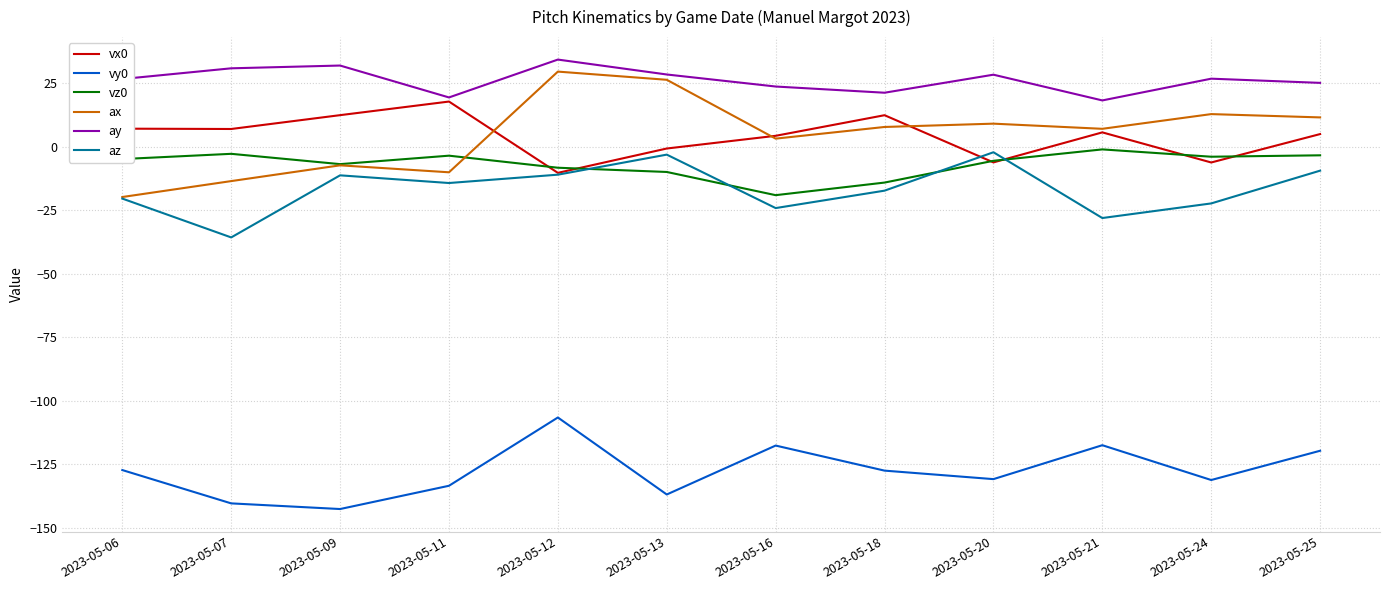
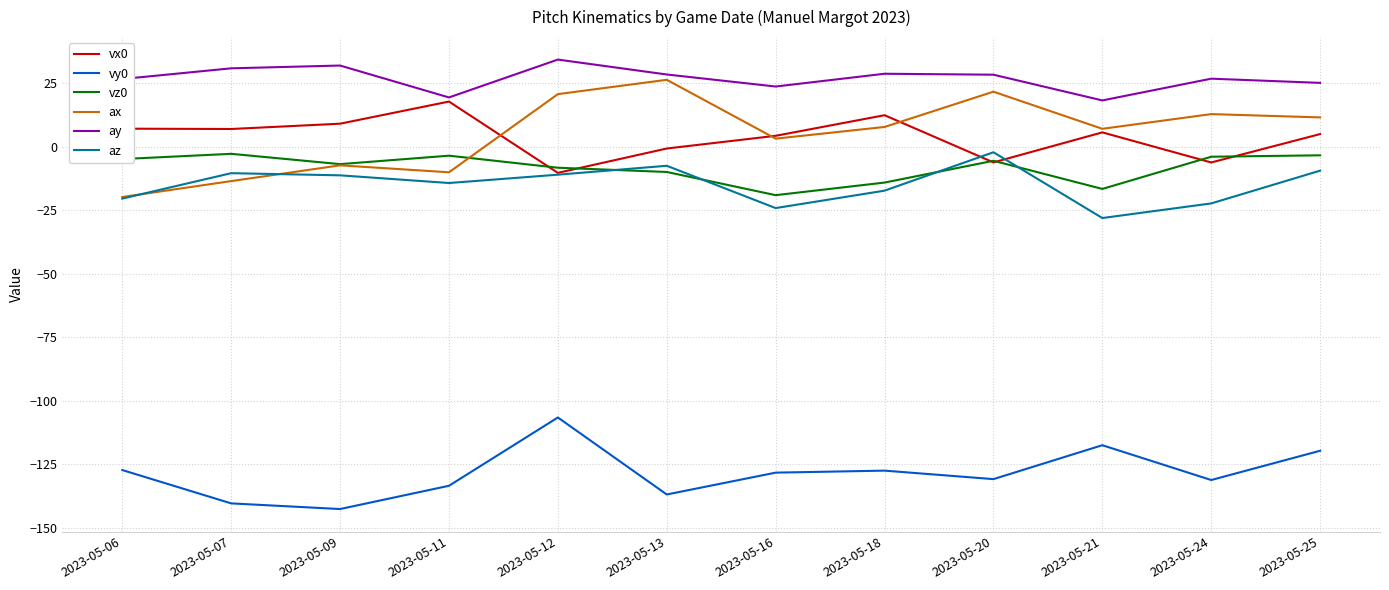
az, 2023-05-07: -36 -> -10
vx0, 2023-05-09: 12 -> 9
ax, 2023-05-12: 29 -> 21
az, 2023-05-13: -3 -> -8
vy0, 2023-05-16: -118 -> -128
ay, 2023-05-18: 21 -> 29
ax, 2023-05-20: 9 -> 22
vz0, 2023-05-21: -1 -> -17
